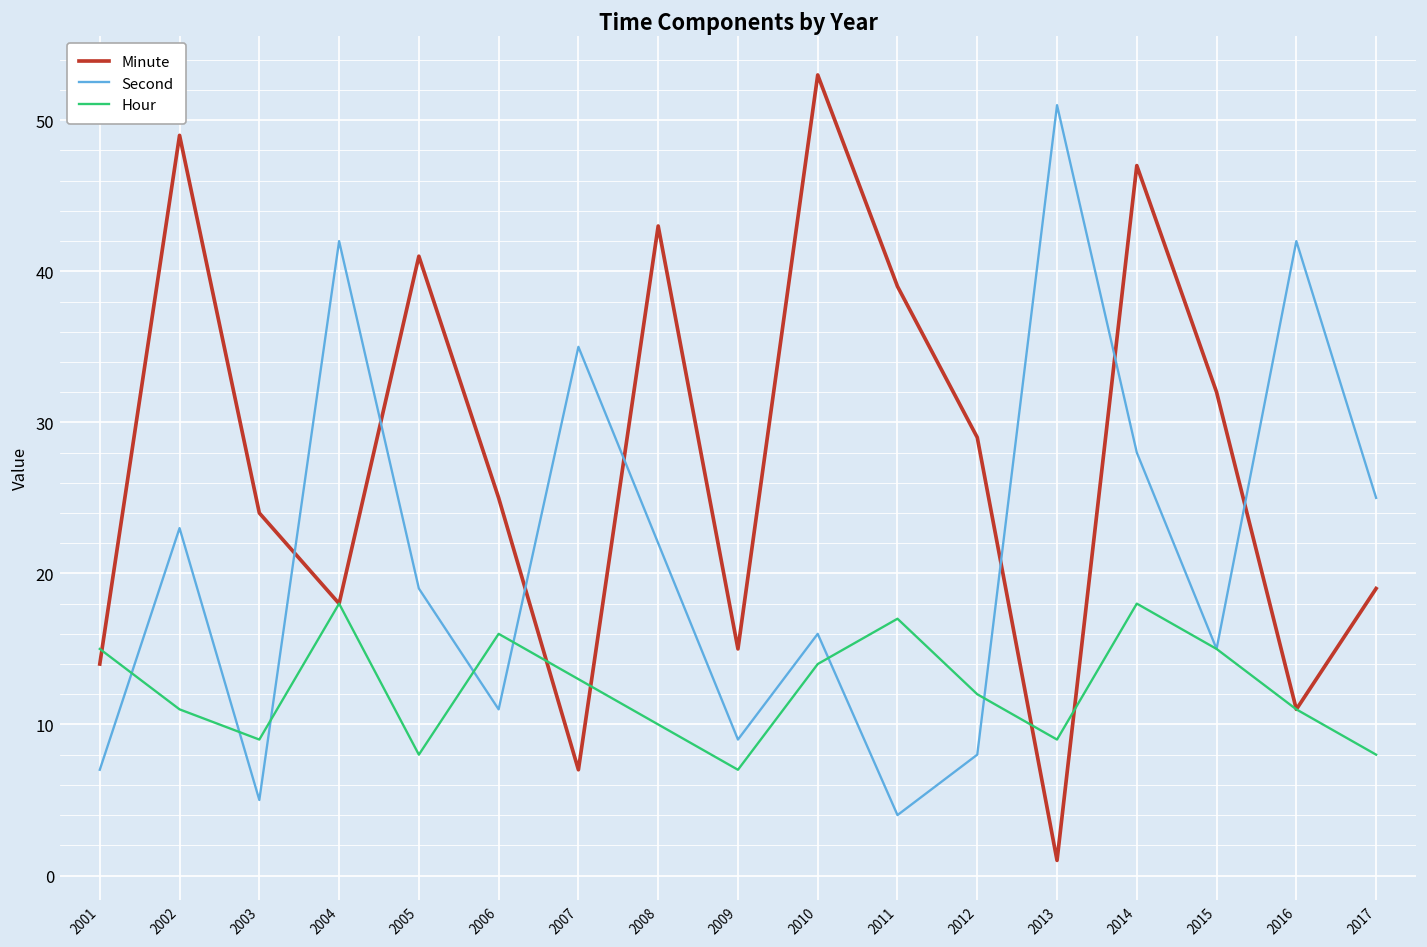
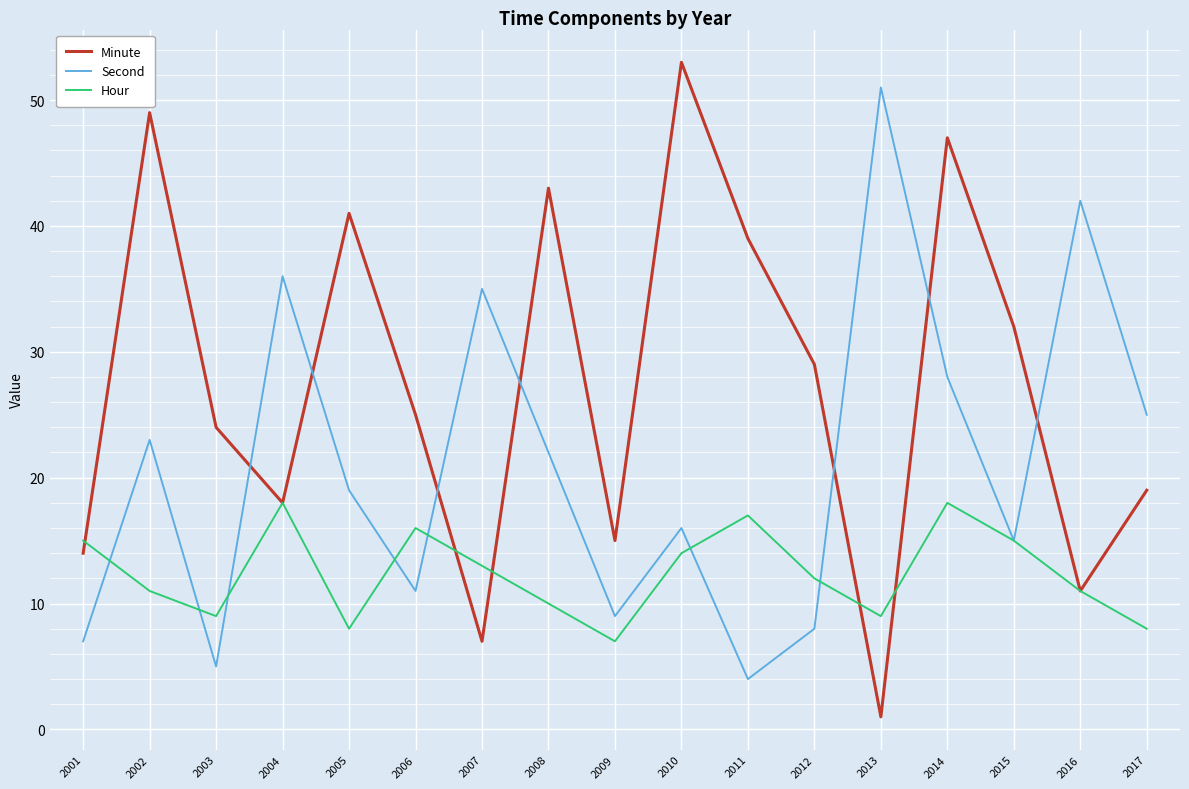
Second, 2004: 42 -> 36
